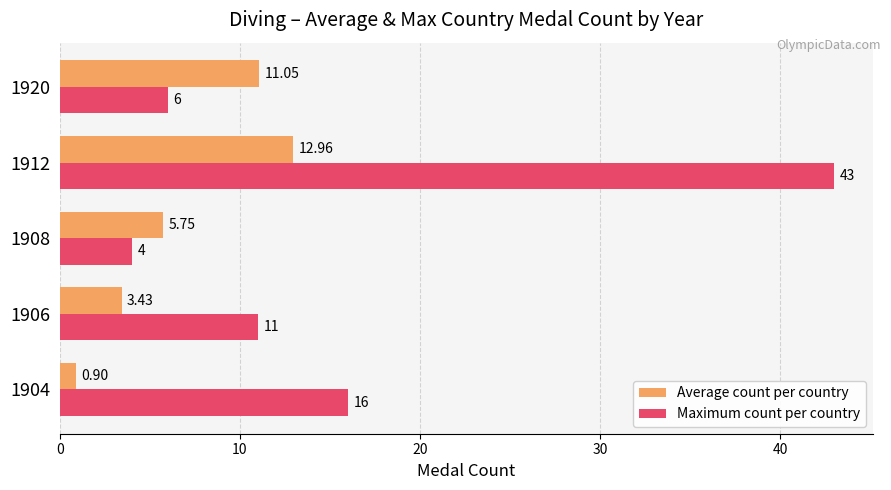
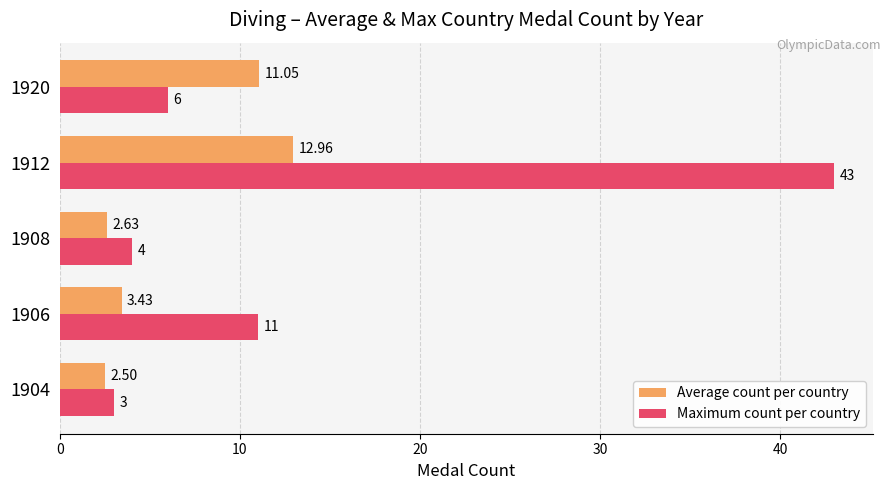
Average count per country, 1908: 5.75 -> 2.63
Average count per country, 1904: 0.90 -> 2.50
Maximum count per country, 1904: 16 -> 3
